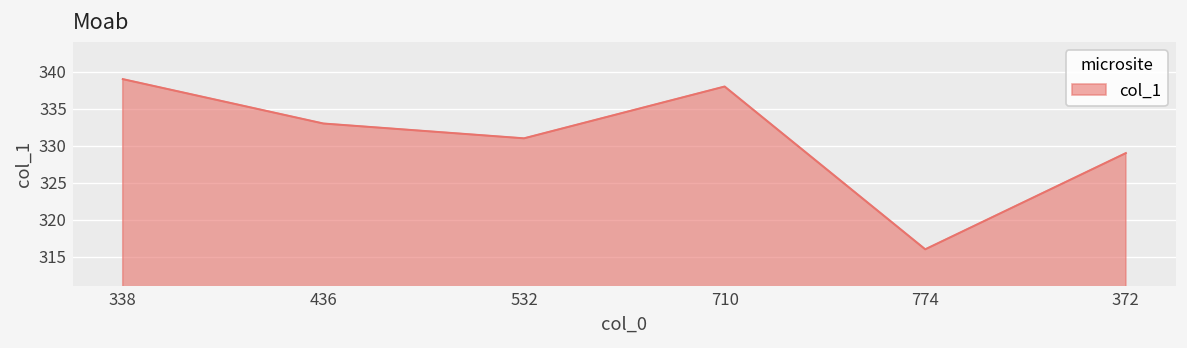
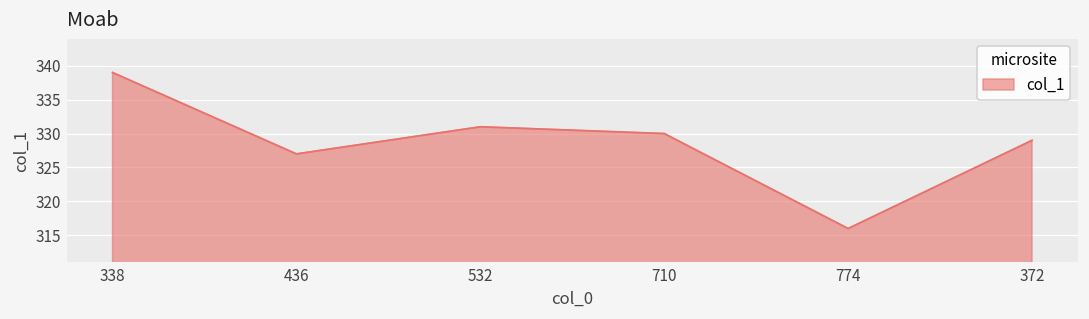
436: 333 -> 327
710: 338 -> 330
